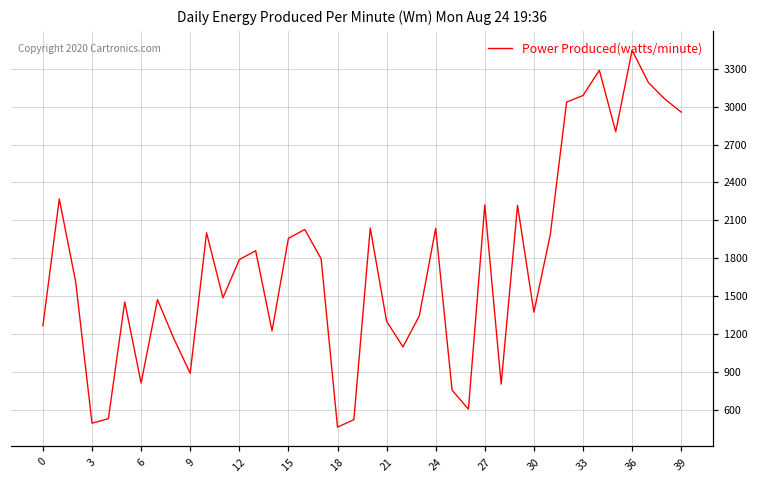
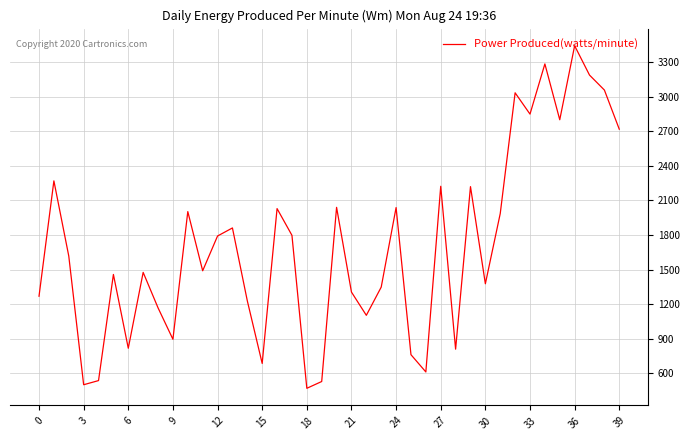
15: 1960 -> 680
33: 3090 -> 2850
39: 2960 -> 2720
